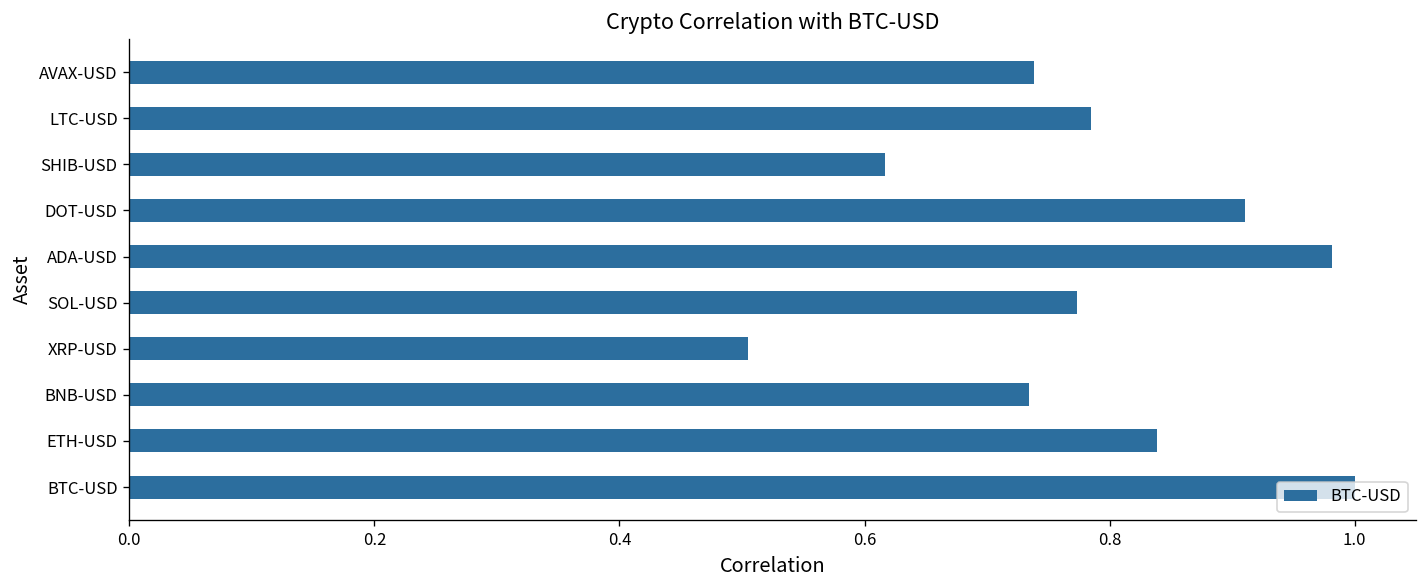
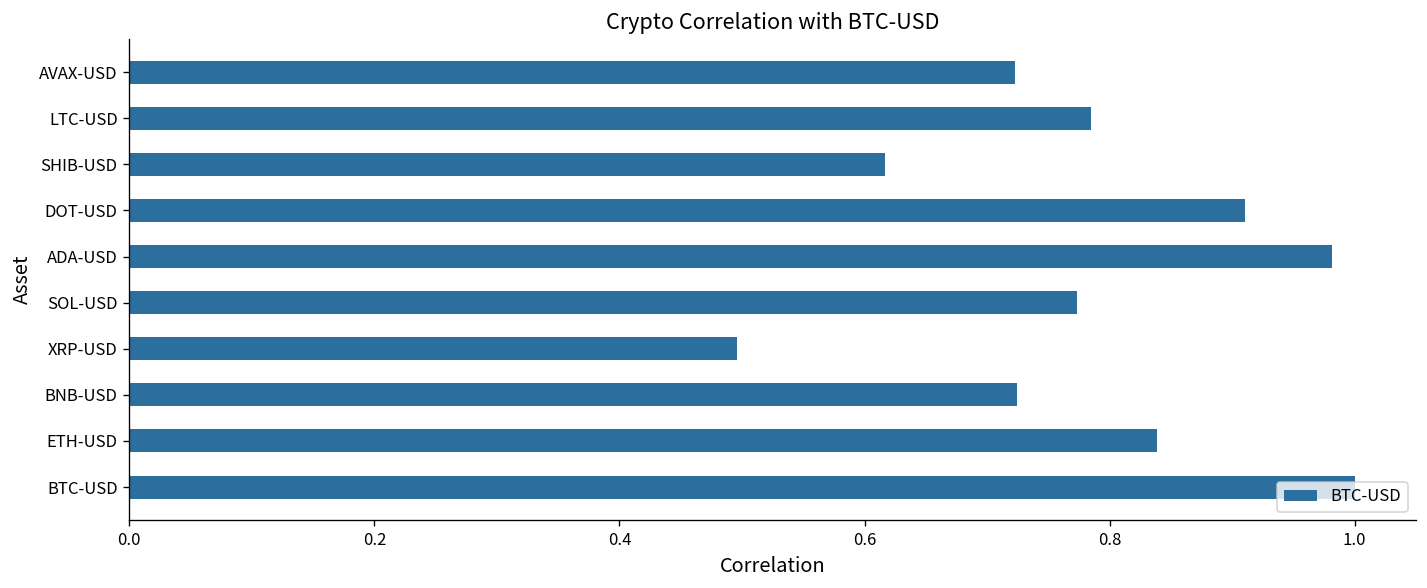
AVAX-USD: 0.738 -> 0.723
XRP-USD: 0.505 -> 0.496
BNB-USD: 0.734 -> 0.724
